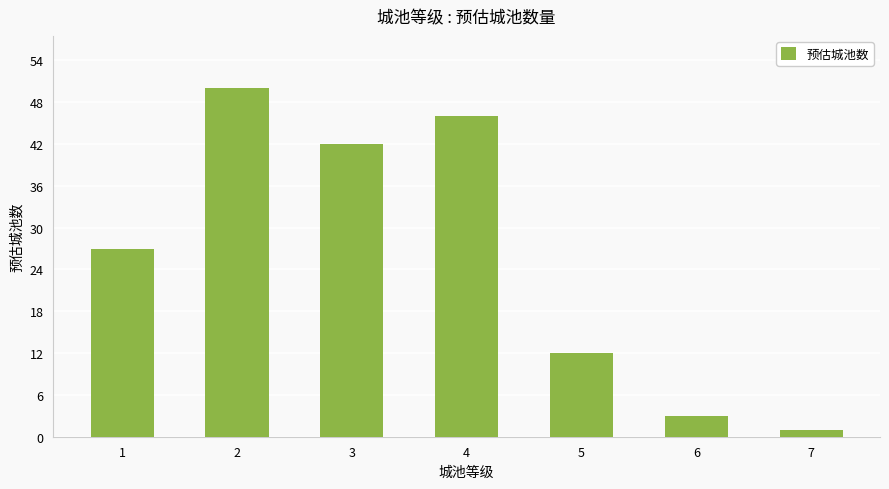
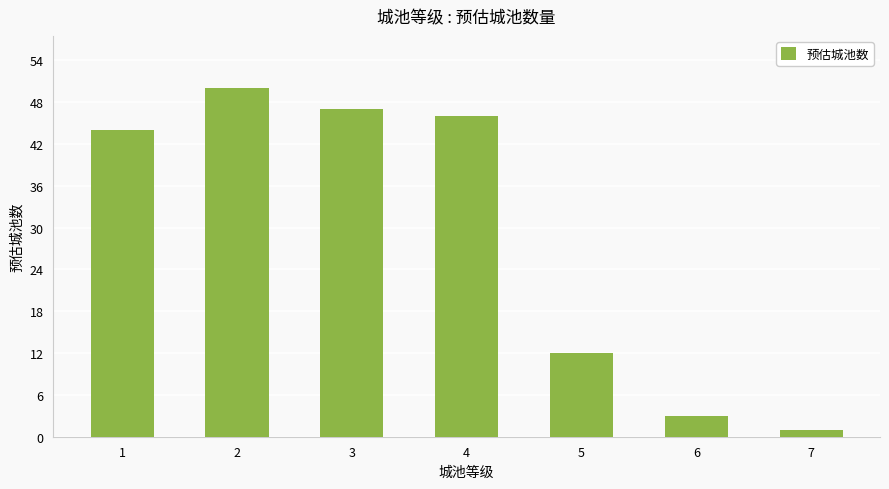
1: 27 -> 44
3: 42 -> 47
